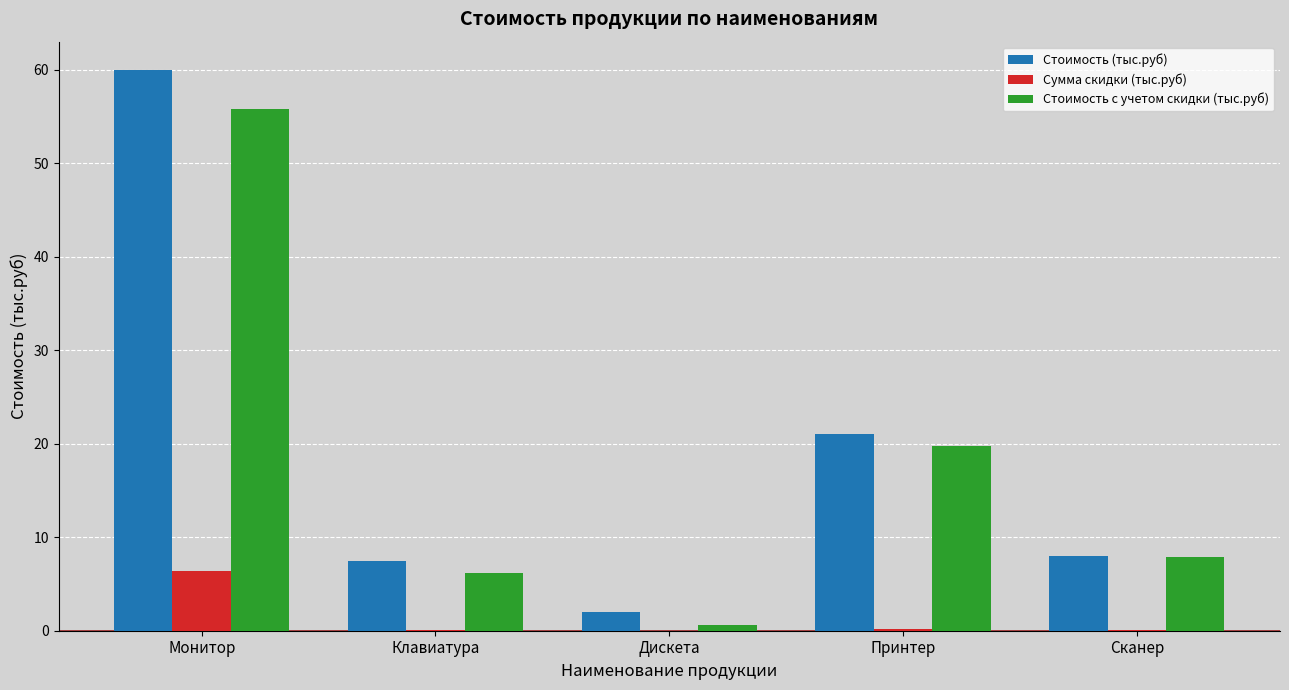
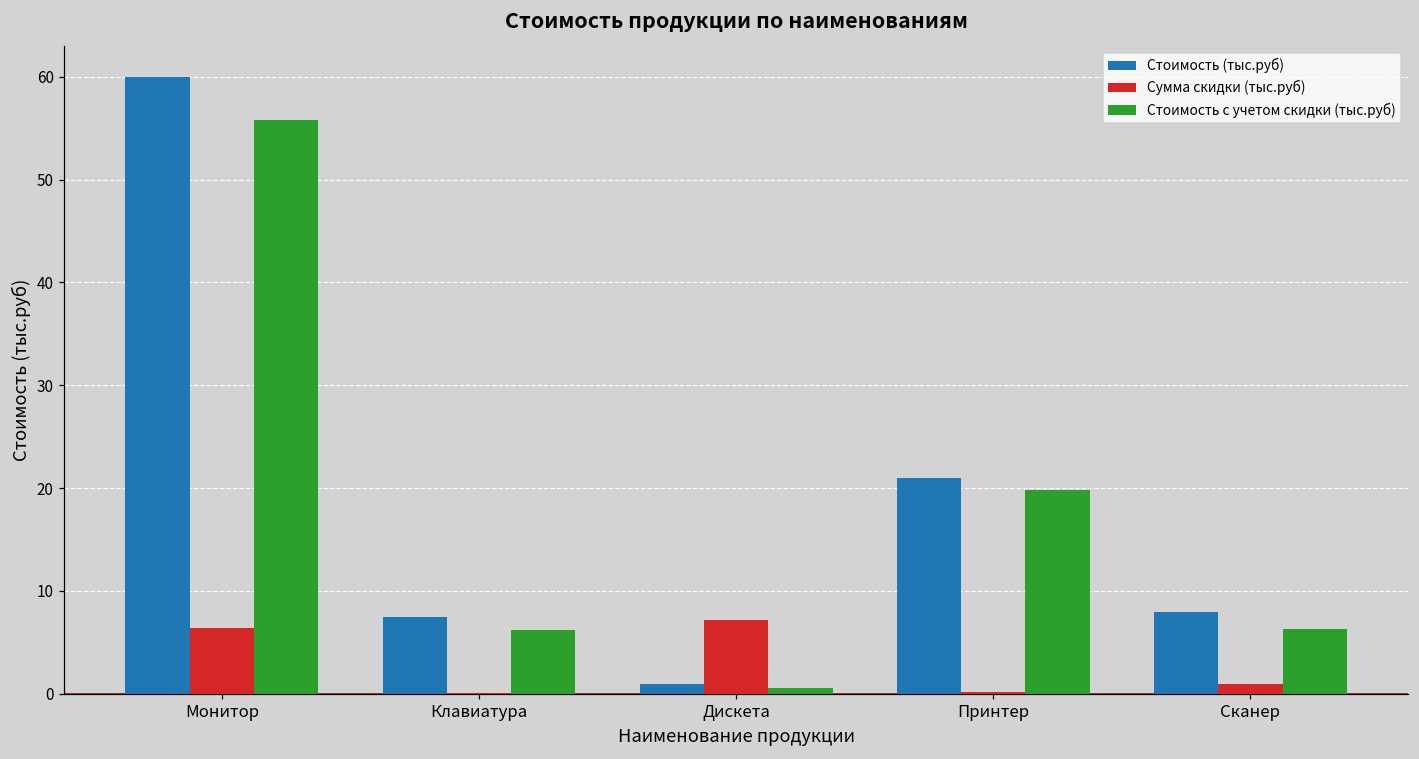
Стоимость (тыс.руб), Дискета: 2 -> 1
Сумма скидки (тыс.руб), Дискета: 0 -> 7
Сумма скидки (тыс.руб), Сканер: 0 -> 1
Стоимость с учетом скидки (тыс.руб), Сканер: 8 -> 6
